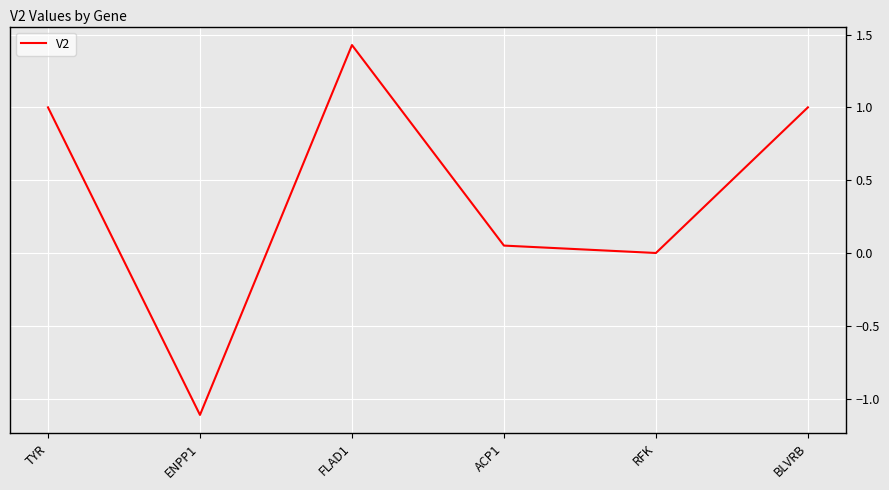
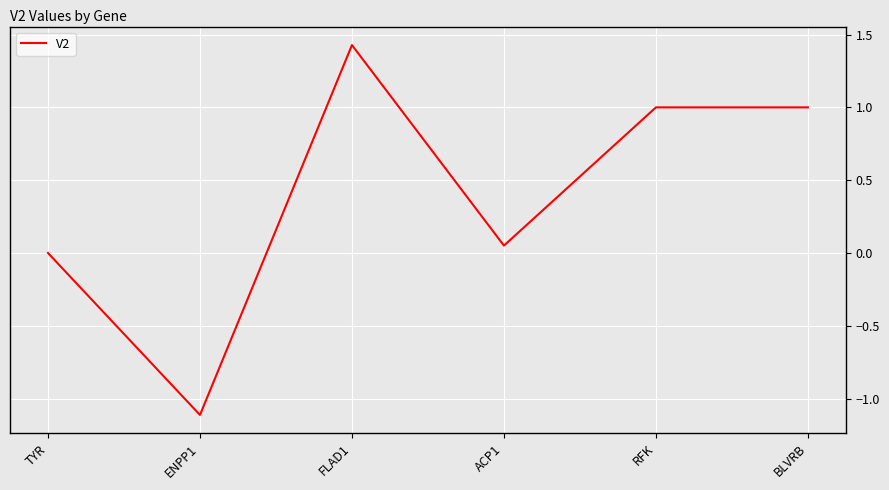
TYR: 1 -> 0
RFK: 0 -> 1
